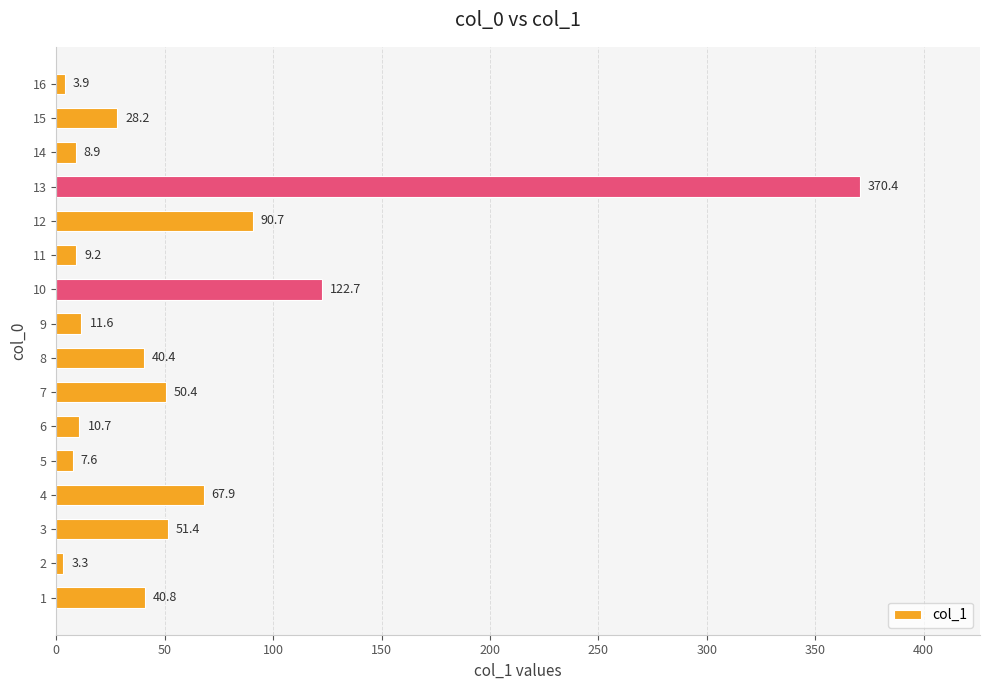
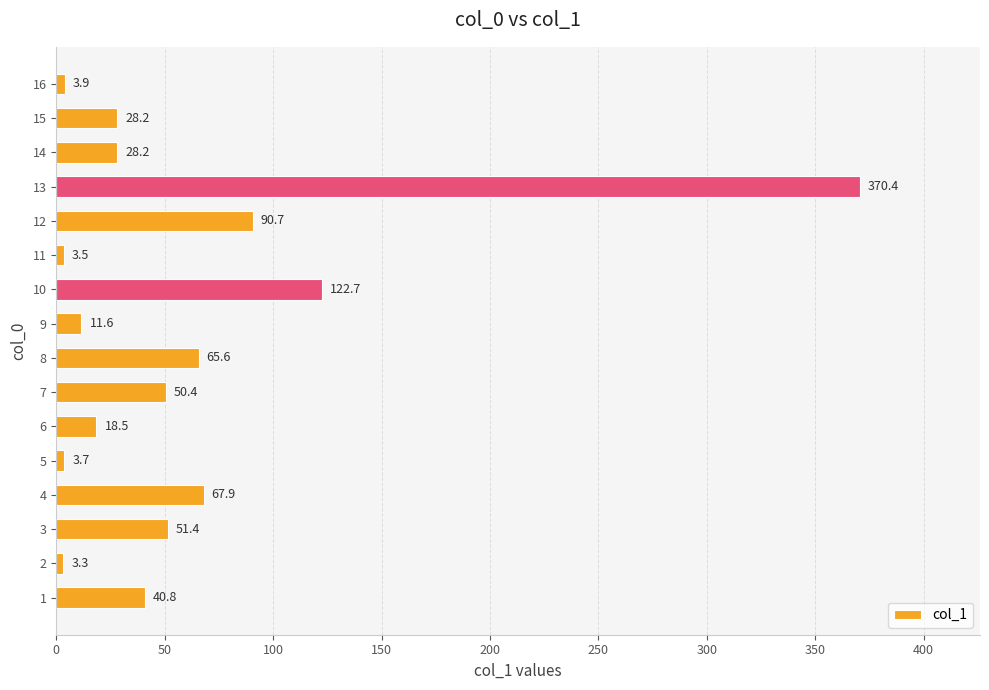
14: 8.9 -> 28.2
11: 9.2 -> 3.5
8: 40.4 -> 65.6
6: 10.7 -> 18.5
5: 7.6 -> 3.7
